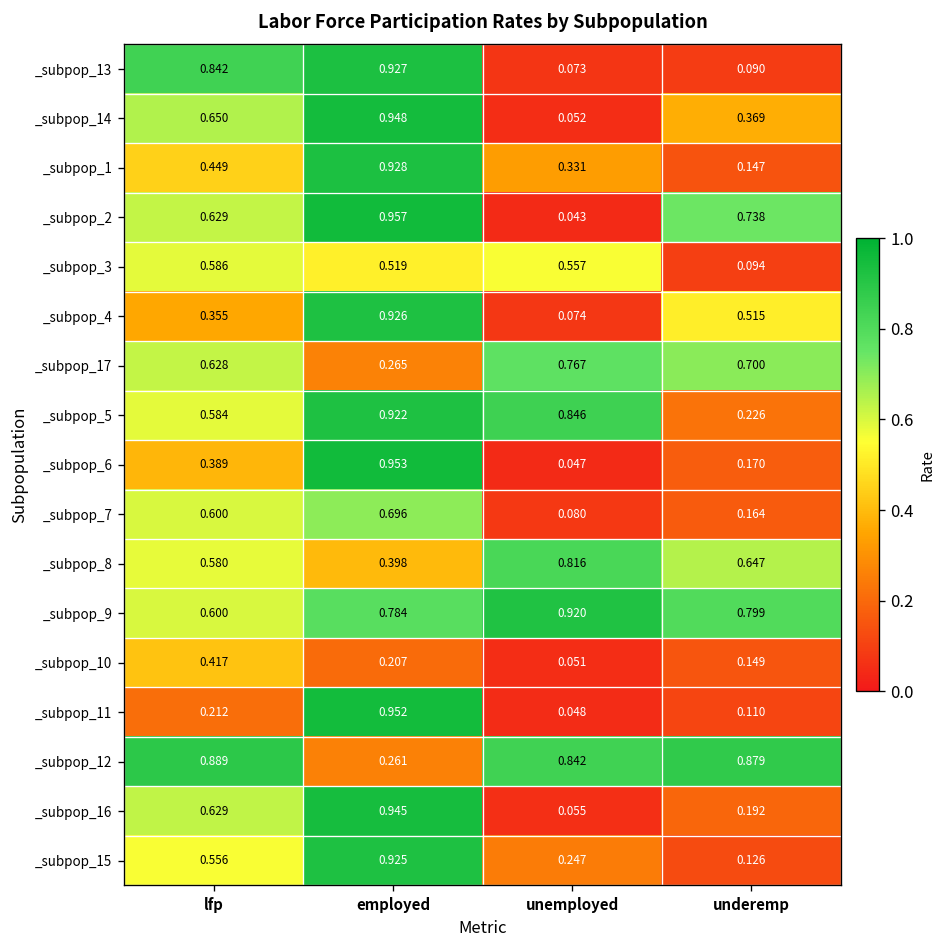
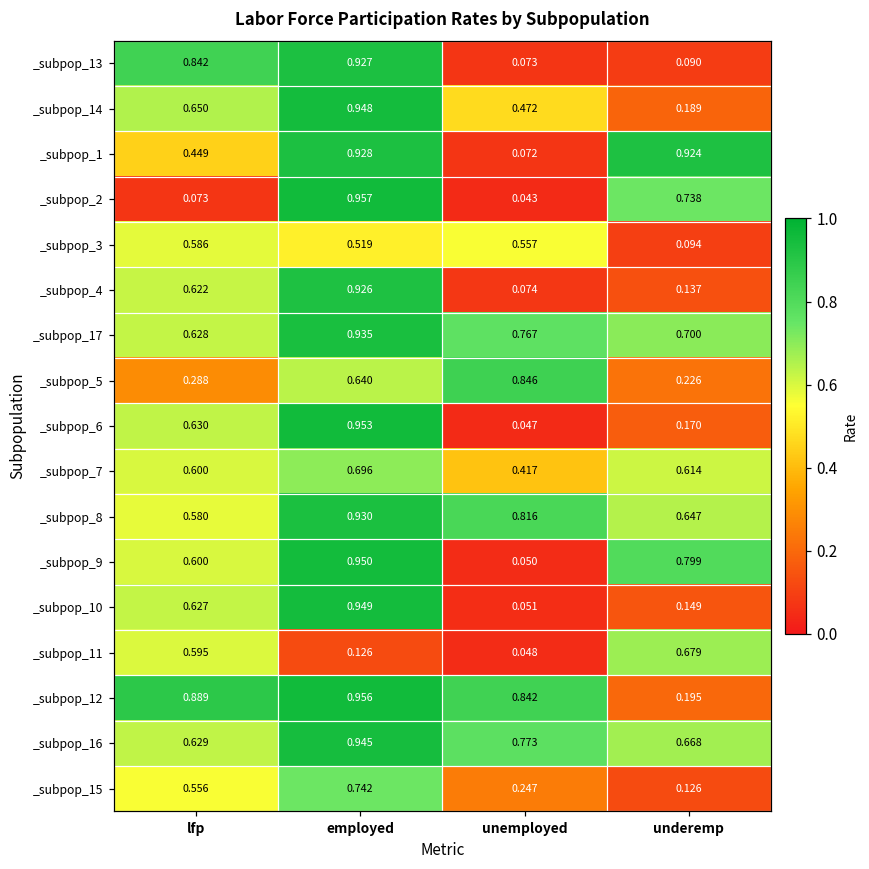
_subpop_14, unemployed: 0.052 -> 0.472
_subpop_14, underemp: 0.369 -> 0.189
_subpop_1, unemployed: 0.331 -> 0.072
_subpop_1, underemp: 0.147 -> 0.924
_subpop_2, lfp: 0.629 -> 0.073
_subpop_4, lfp: 0.355 -> 0.622
_subpop_4, underemp: 0.515 -> 0.137
_subpop_17, employed: 0.265 -> 0.935
_subpop_5, lfp: 0.584 -> 0.288
_subpop_5, employed: 0.922 -> 0.640
_subpop_6, lfp: 0.389 -> 0.630
_subpop_7, unemployed: 0.080 -> 0.417
_subpop_7, underemp: 0.164 -> 0.614
_subpop_8, employed: 0.398 -> 0.930
_subpop_9, employed: 0.784 -> 0.950
_subpop_9, unemployed: 0.920 -> 0.050
_subpop_10, lfp: 0.417 -> 0.627
_subpop_10, employed: 0.207 -> 0.949
_subpop_11, lfp: 0.212 -> 0.595
_subpop_11, employed: 0.952 -> 0.126
_subpop_11, underemp: 0.110 -> 0.679
_subpop_12, employed: 0.261 -> 0.956
_subpop_12, underemp: 0.879 -> 0.195
_subpop_16, unemployed: 0.055 -> 0.773
_subpop_16, underemp: 0.192 -> 0.668
_subpop_15, employed: 0.925 -> 0.742
